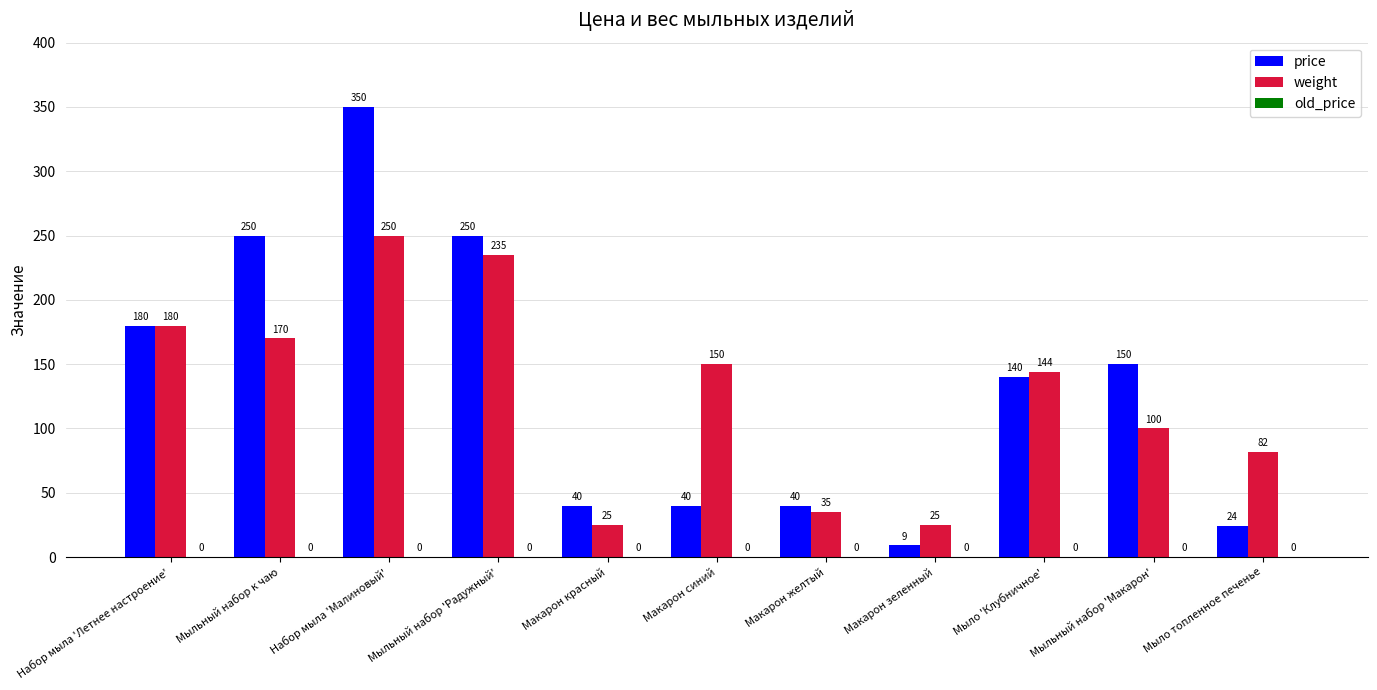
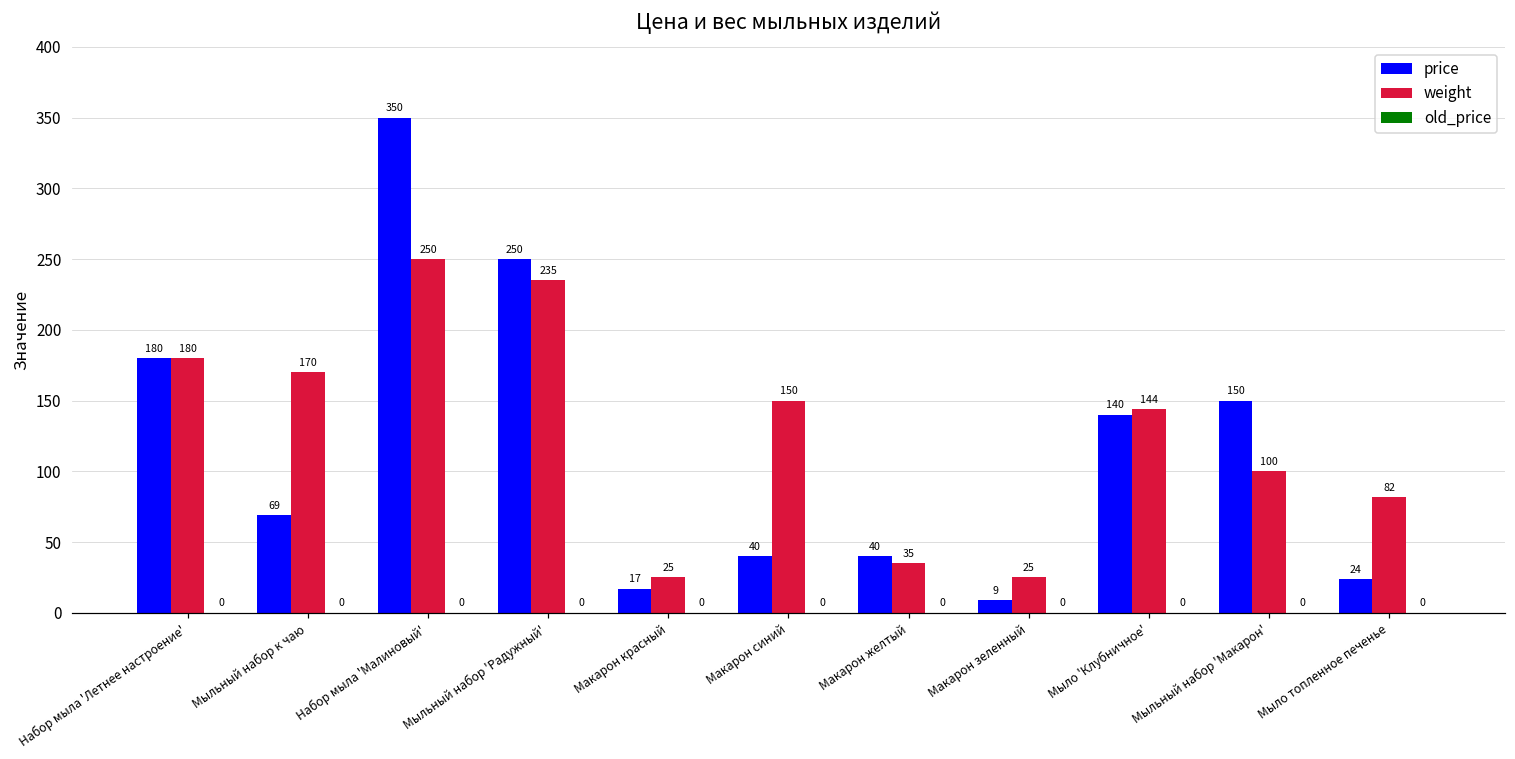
price, Мыльный набор к чаю: 250 -> 69
price, Макарон красный: 40 -> 17
